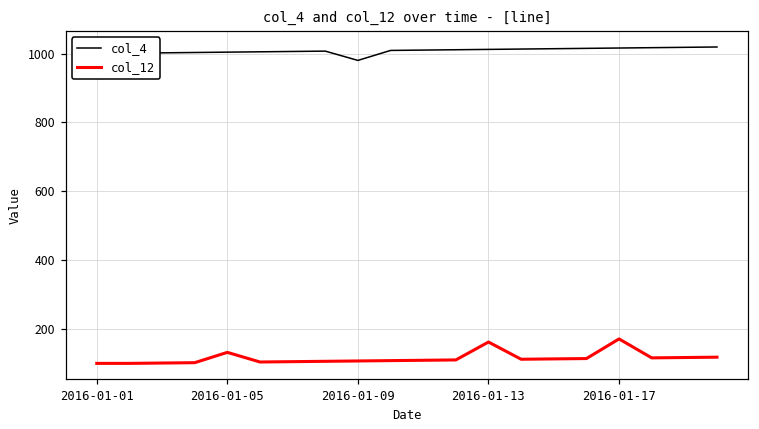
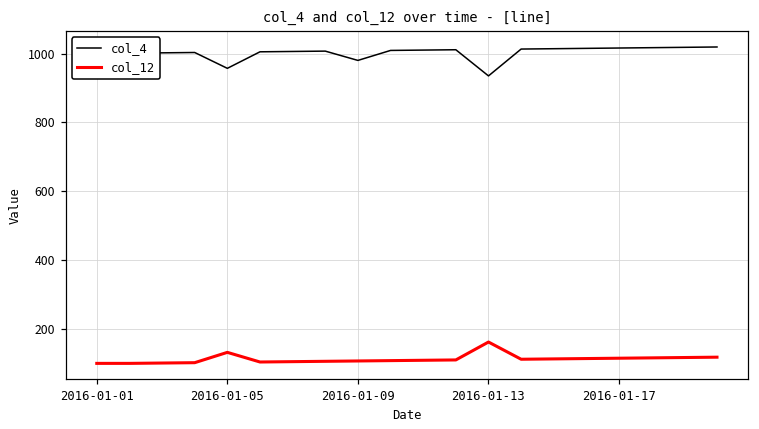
col_4, 2016-01-05: 1000 -> 960
col_4, 2016-01-13: 1010 -> 940
col_12, 2016-01-17: 170 -> 120
